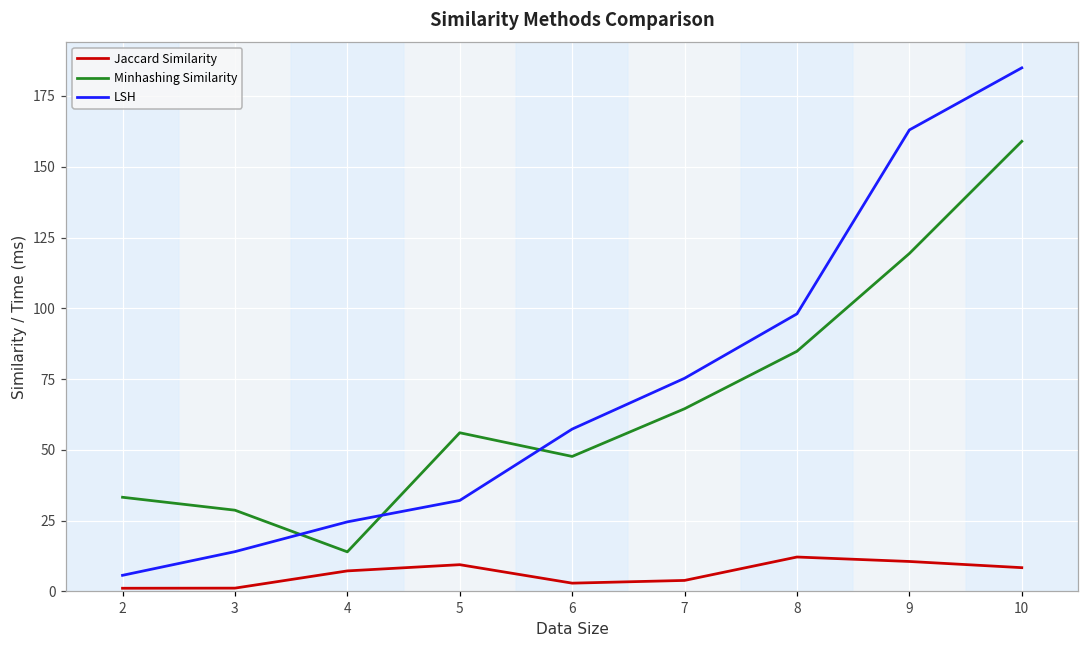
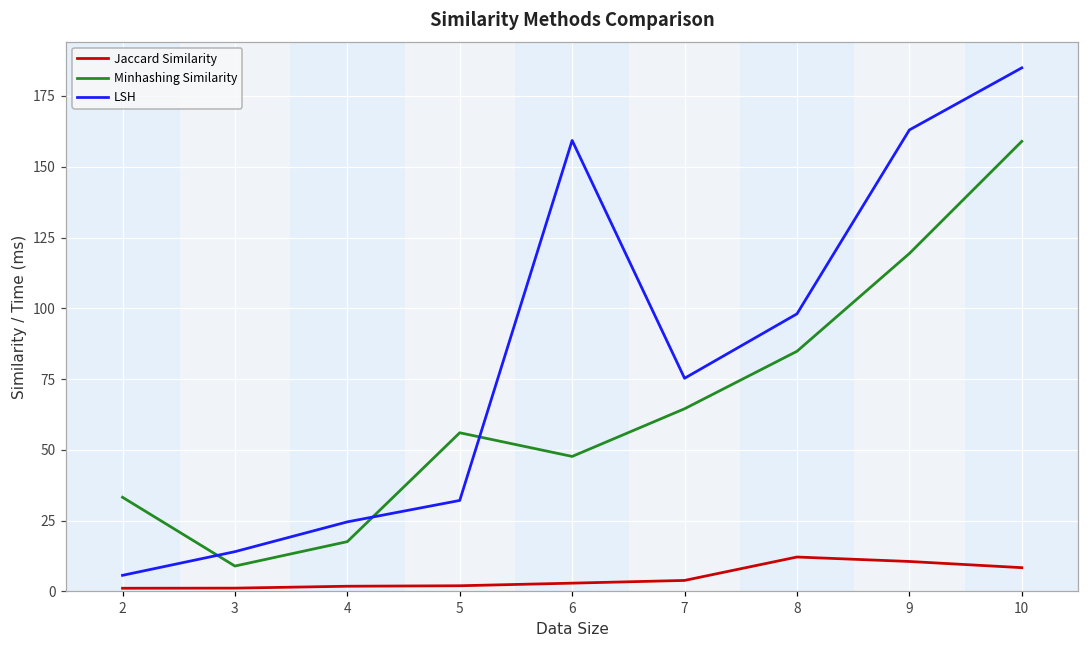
Minhashing Similarity, 3: 29 -> 9
Jaccard Similarity, 4: 7 -> 2
Minhashing Similarity, 4: 14 -> 18
Jaccard Similarity, 5: 9 -> 2
LSH, 6: 57 -> 159
